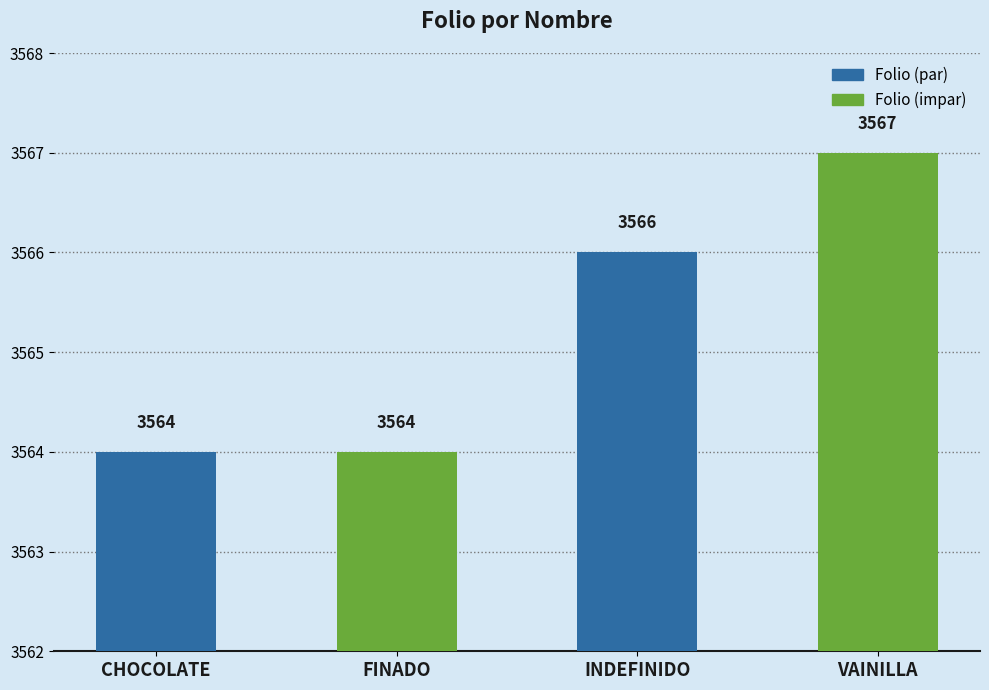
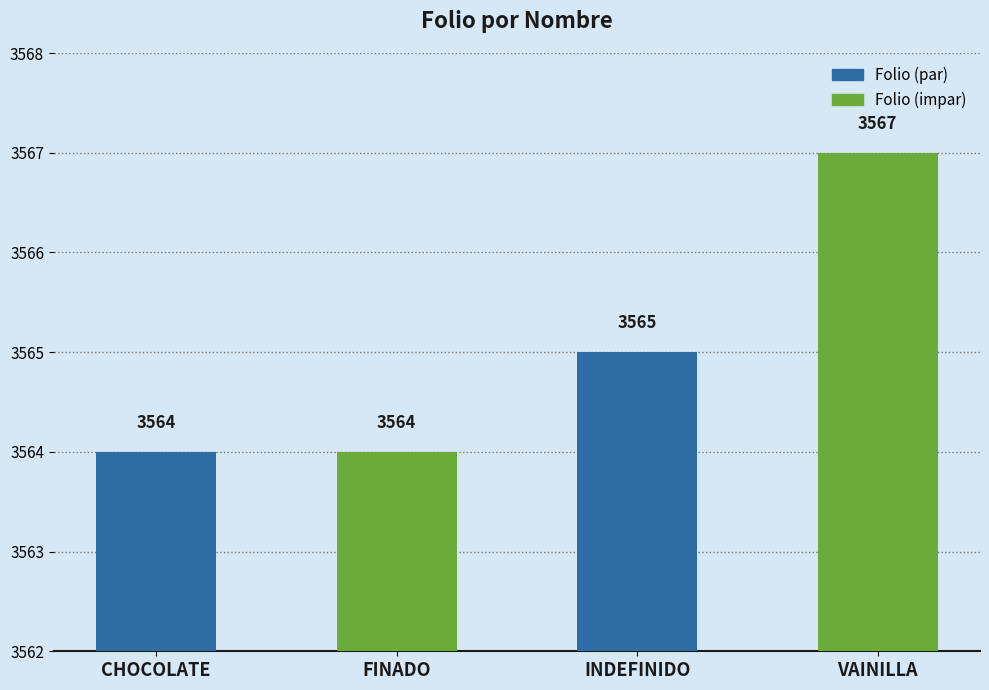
INDEFINIDO: 3566 -> 3565
